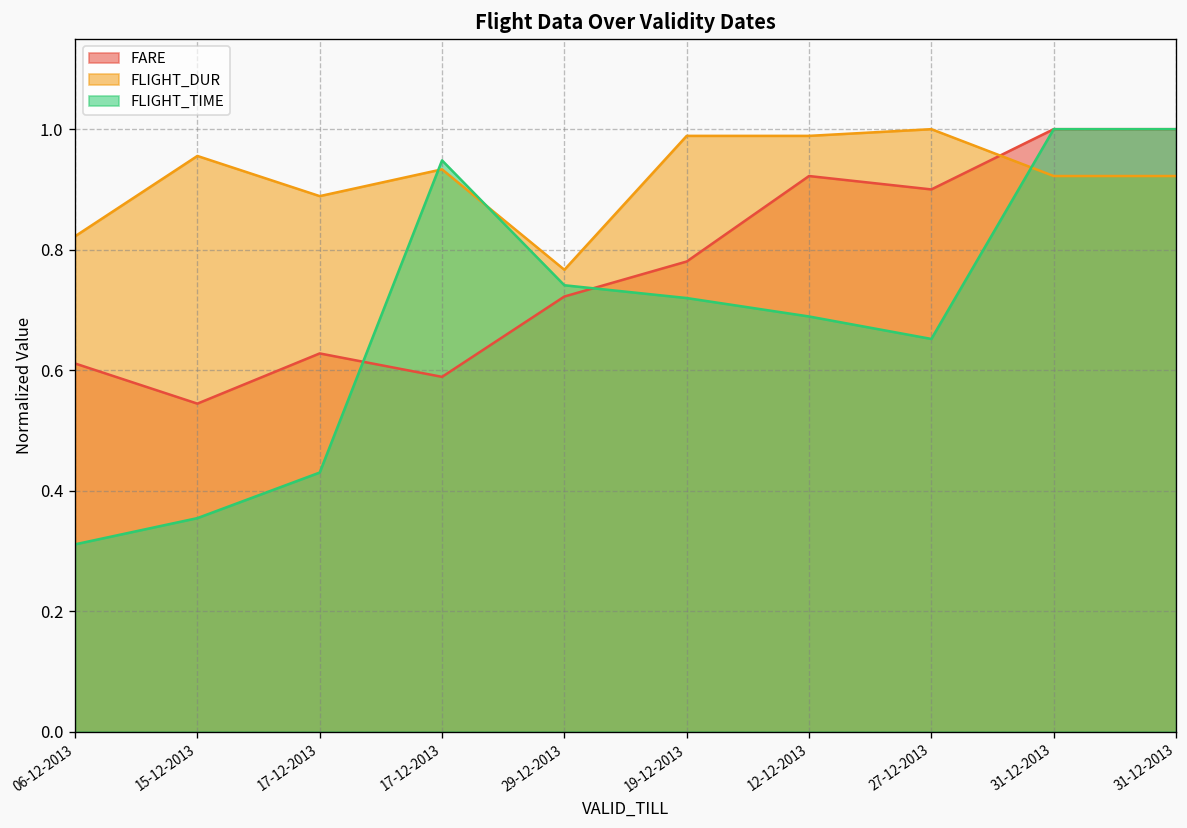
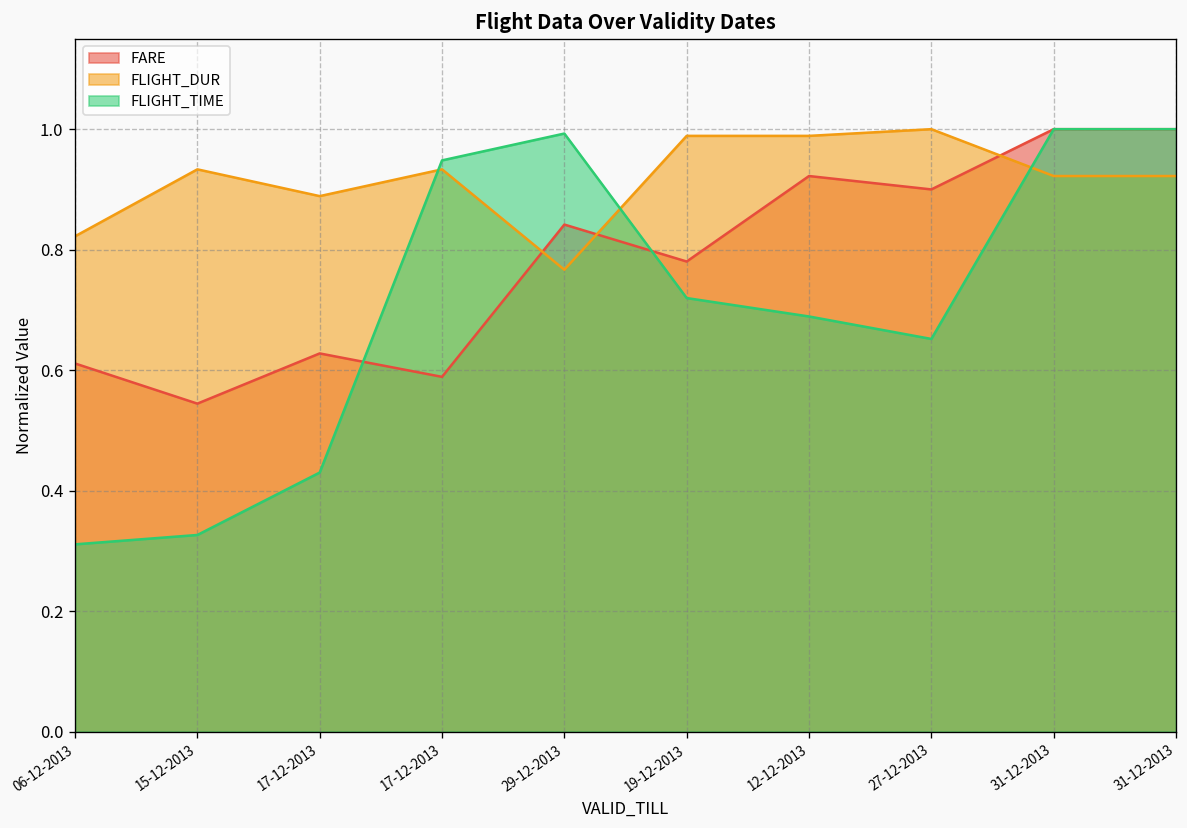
FLIGHT_DUR, 15-12-2013: 0.96 -> 0.93
FLIGHT_TIME, 15-12-2013: 0.35 -> 0.33
FARE, 29-12-2013: 0.72 -> 0.84
FLIGHT_TIME, 29-12-2013: 0.74 -> 0.99
